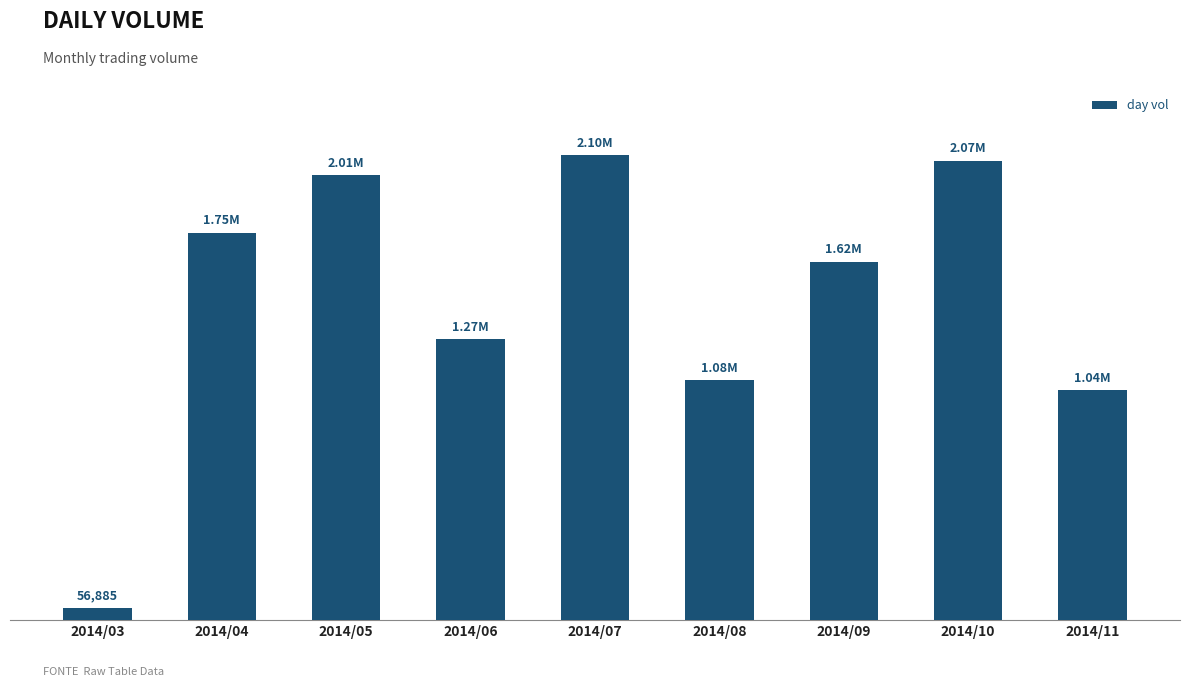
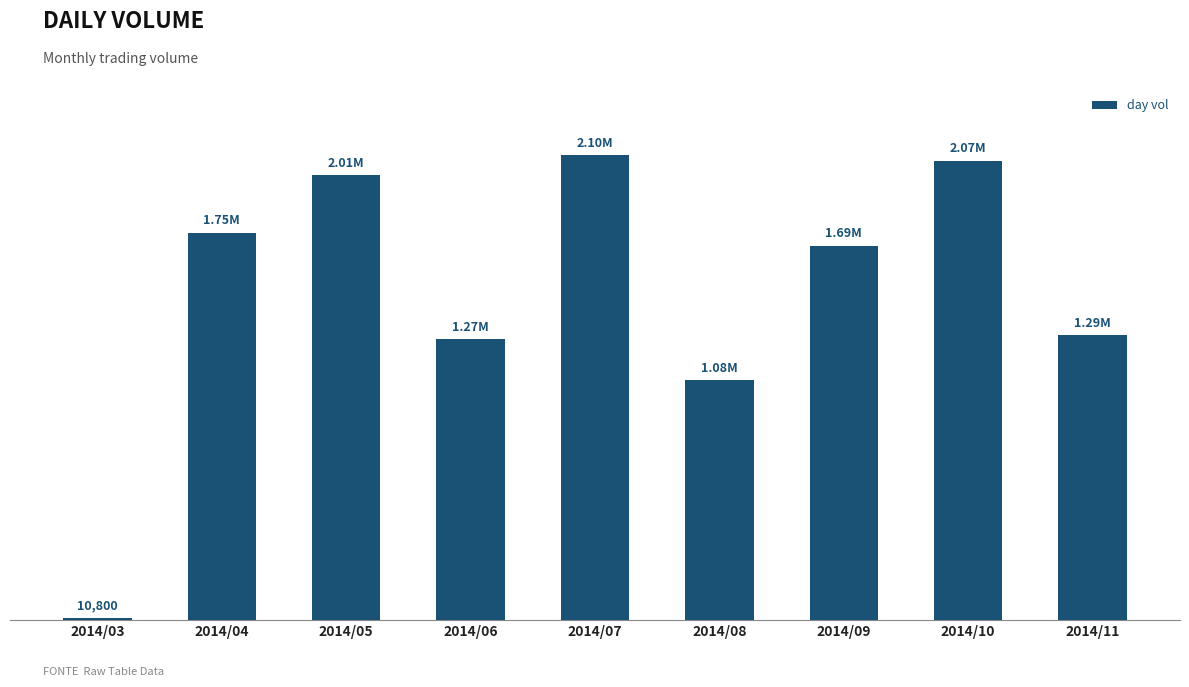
2014/03: 56,885 -> 10,800
2014/09: 1.62M -> 1.69M
2014/11: 1.04M -> 1.29M
